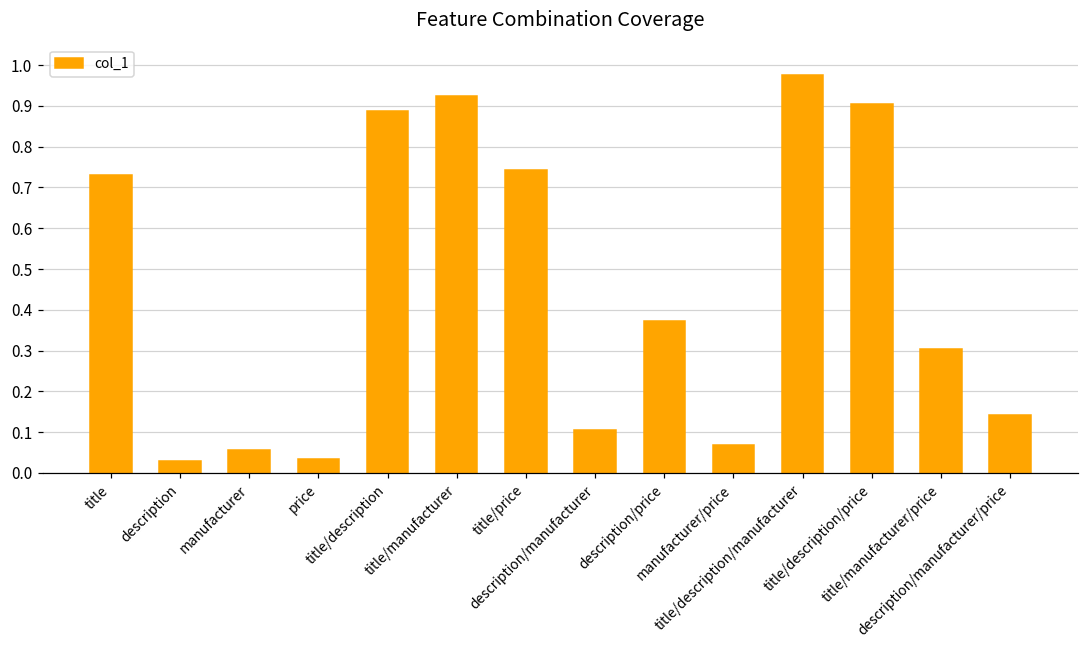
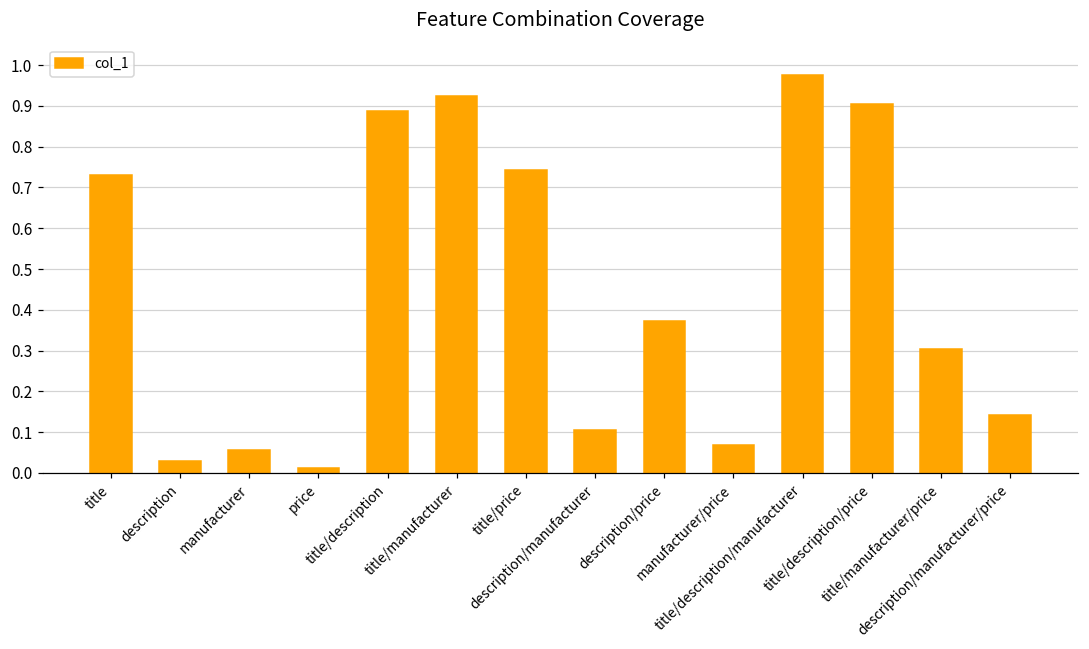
price: 0.03 -> 0.01
